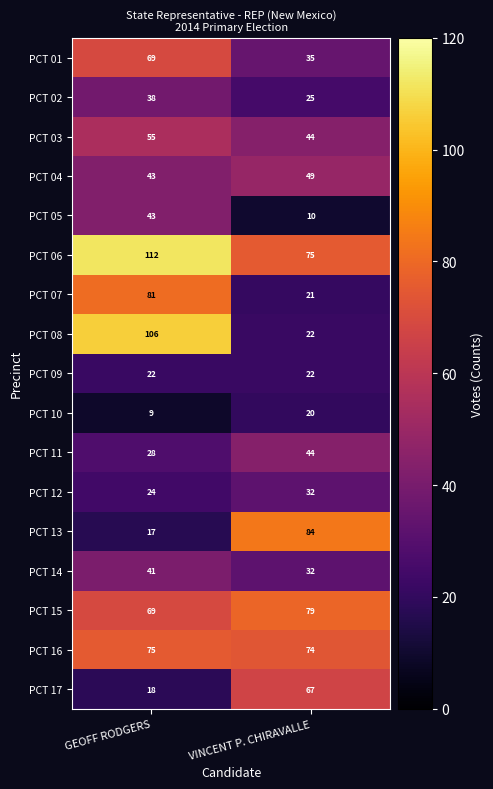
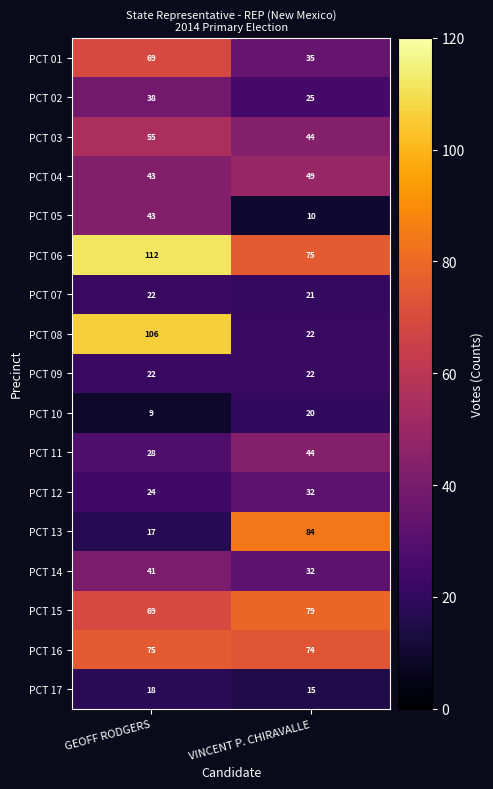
PCT 07, GEOFF RODGERS: 81 -> 22
PCT 17, VINCENT P. CHIRAVALLE: 67 -> 15
